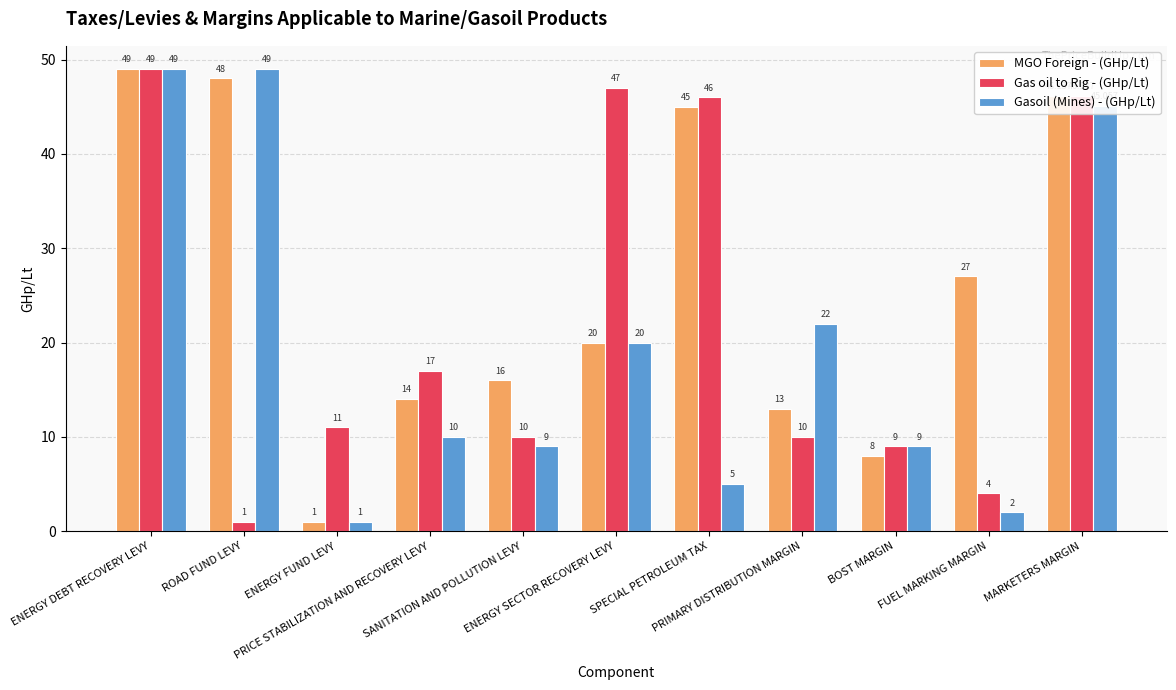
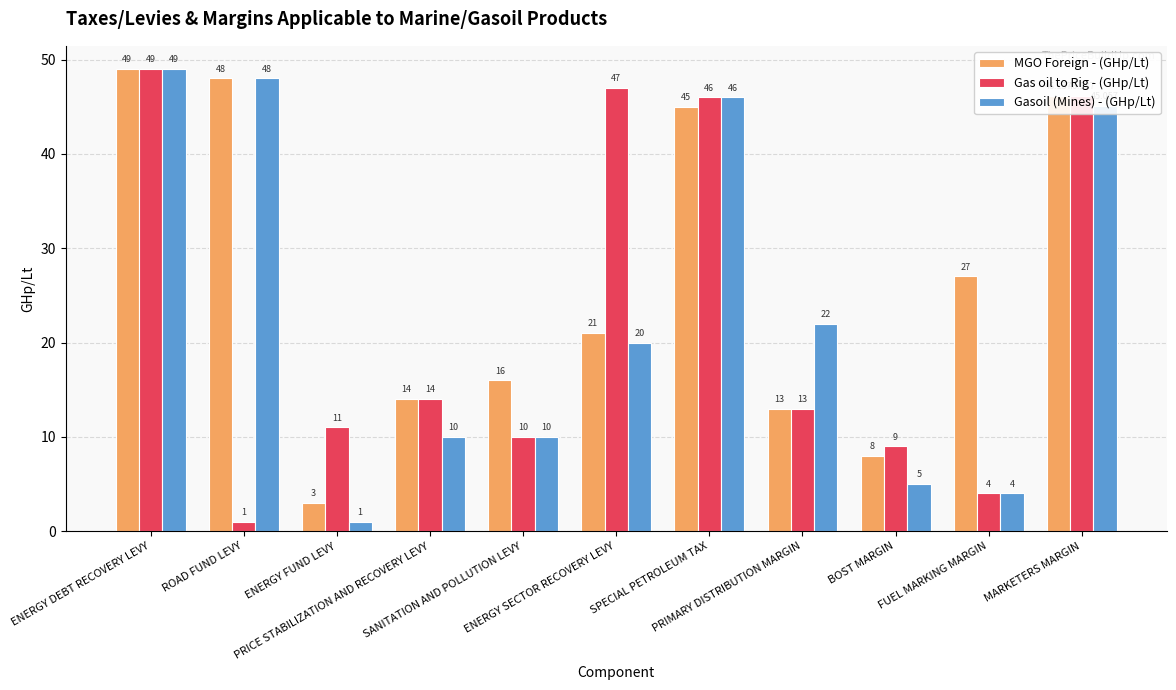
Gasoil (Mines) - (GHp/Lt), ROAD FUND LEVY: 49 -> 48
MGO Foreign - (GHp/Lt), ENERGY FUND LEVY: 1 -> 3
Gas oil to Rig - (GHp/Lt), PRICE STABILIZATION AND RECOVERY LEVY: 17 -> 14
Gasoil (Mines) - (GHp/Lt), SANITATION AND POLLUTION LEVY: 9 -> 10
MGO Foreign - (GHp/Lt), ENERGY SECTOR RECOVERY LEVY: 20 -> 21
Gasoil (Mines) - (GHp/Lt), SPECIAL PETROLEUM TAX: 5 -> 46
Gas oil to Rig - (GHp/Lt), PRIMARY DISTRIBUTION MARGIN: 10 -> 13
Gasoil (Mines) - (GHp/Lt), BOST MARGIN: 9 -> 5
Gasoil (Mines) - (GHp/Lt), FUEL MARKING MARGIN: 2 -> 4
